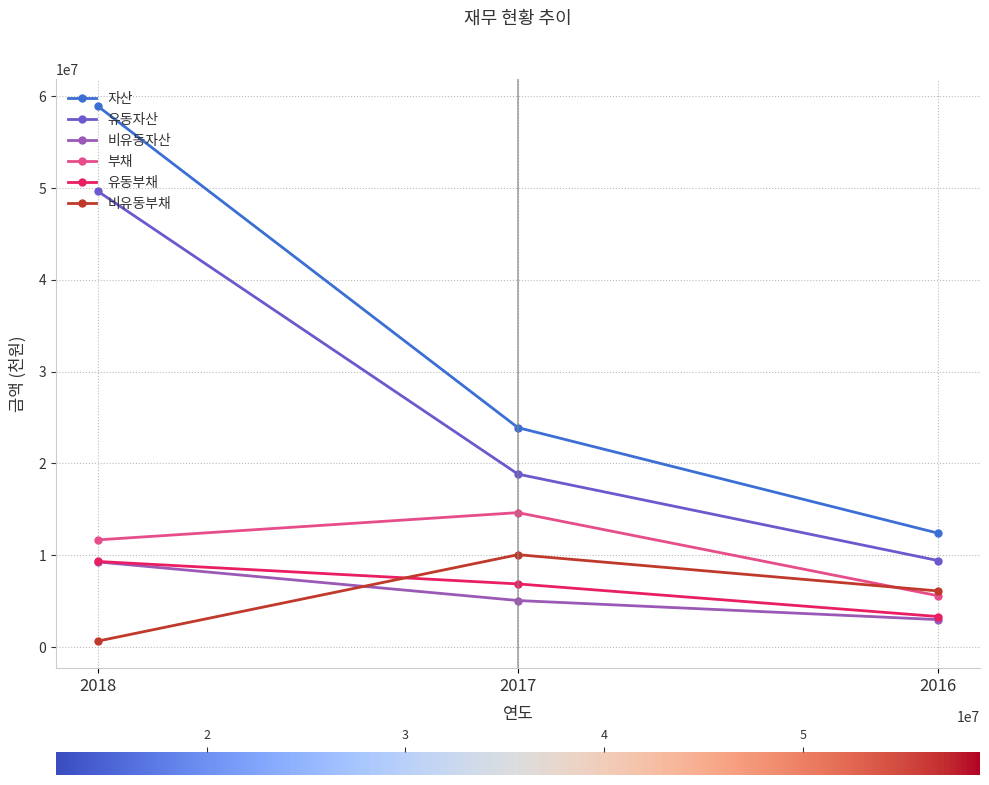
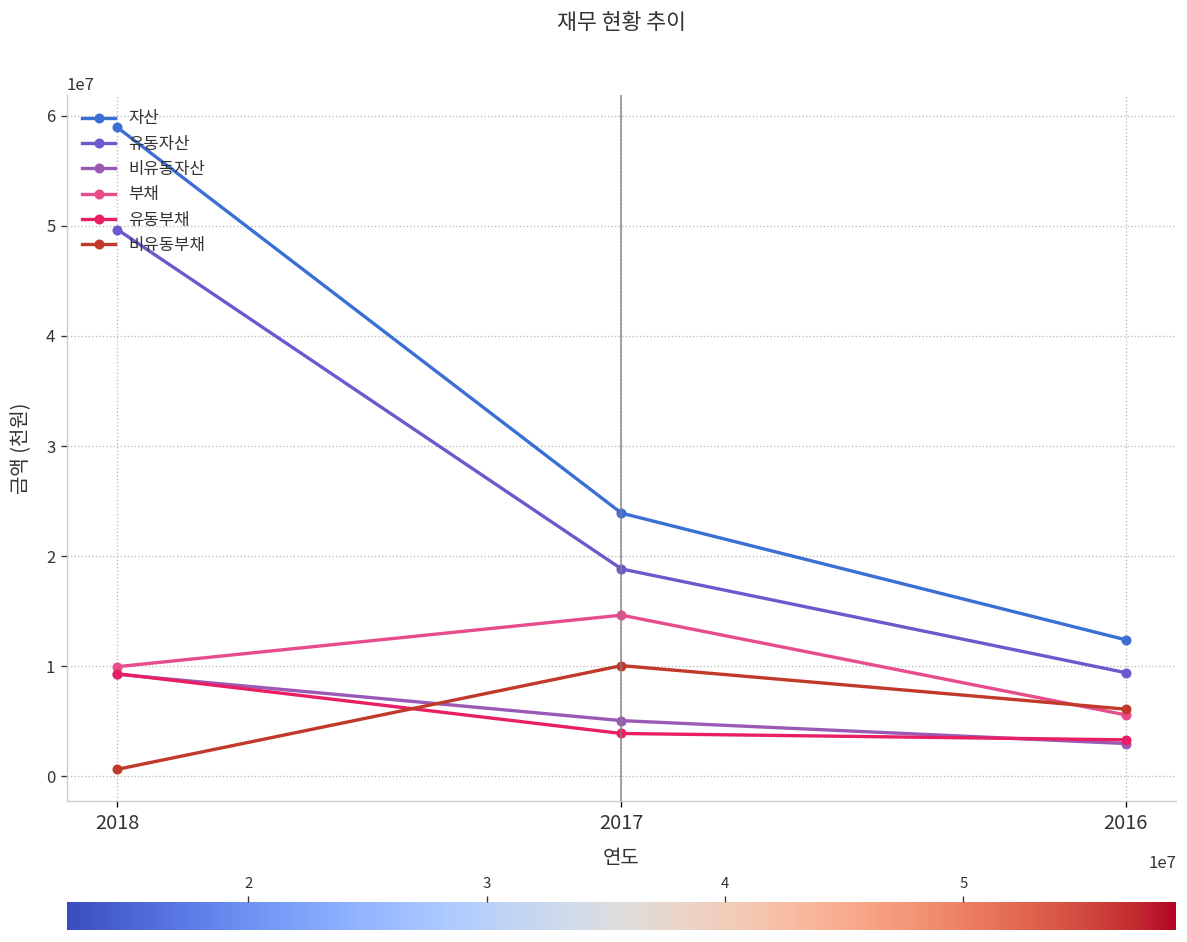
부채, 2018: 12000000 -> 10000000
유동부채, 2017: 7000000 -> 4000000
